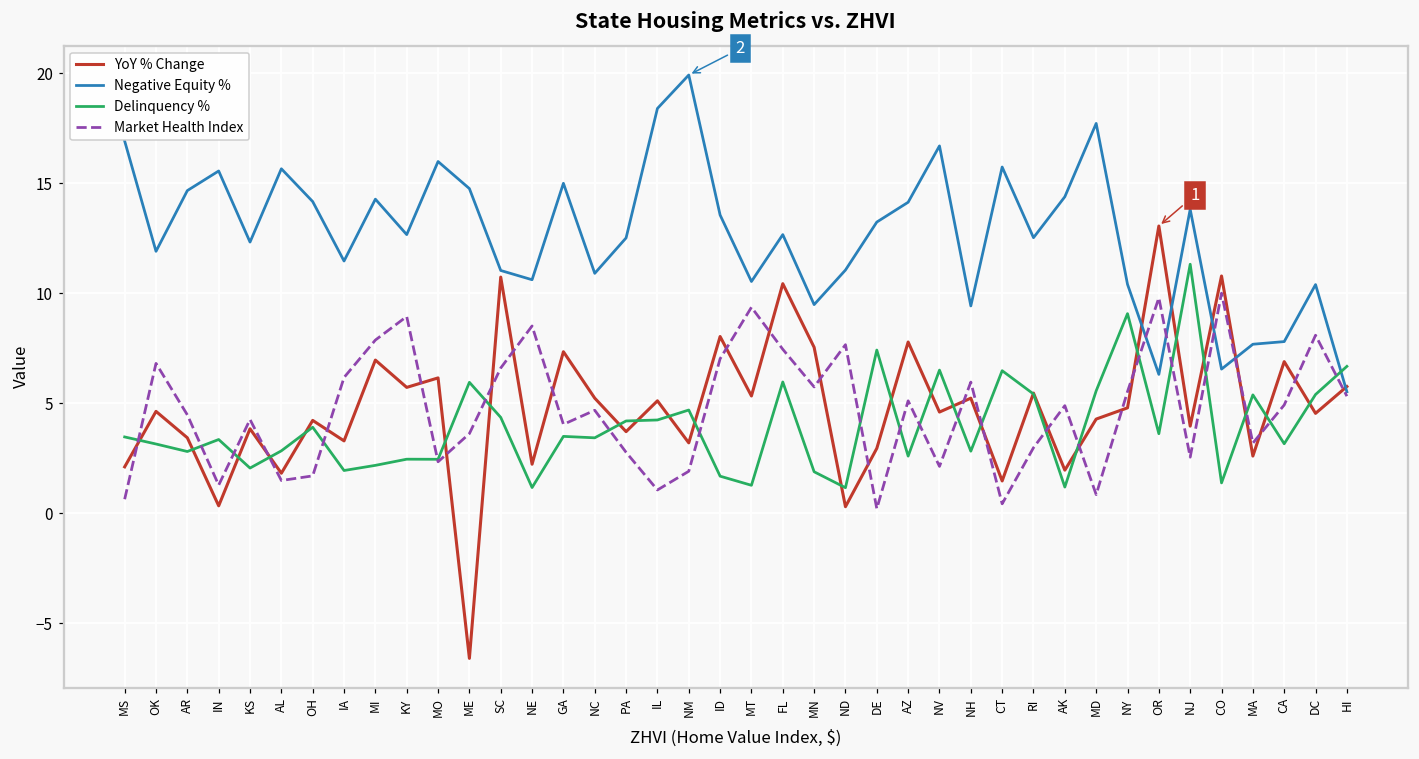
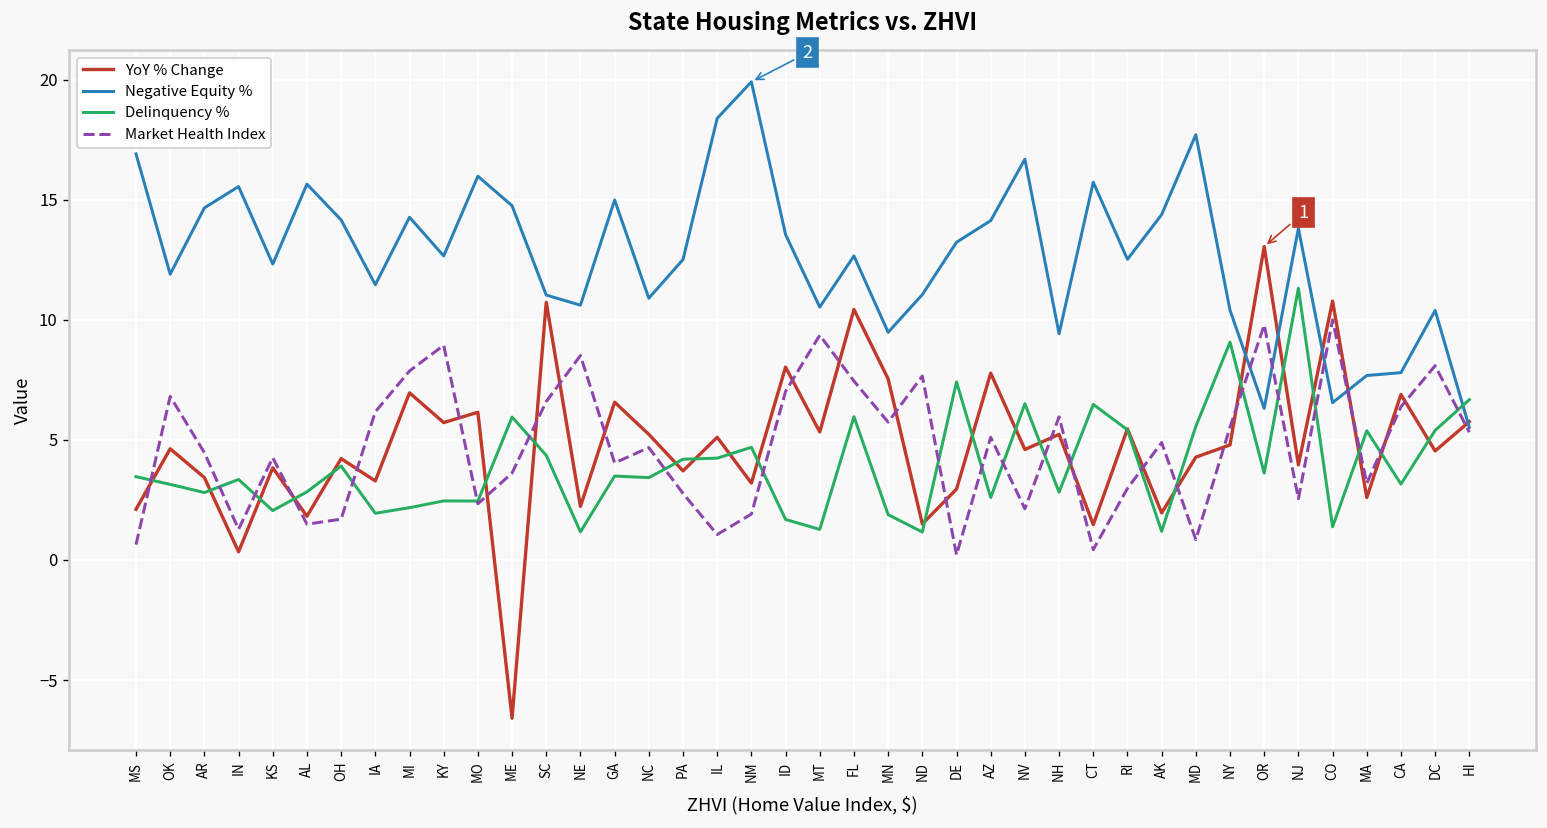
YoY % Change, GA: 7.3 -> 6.6
YoY % Change, ND: 0.3 -> 1.5
Market Health Index, CA: 4.9 -> 6.4
